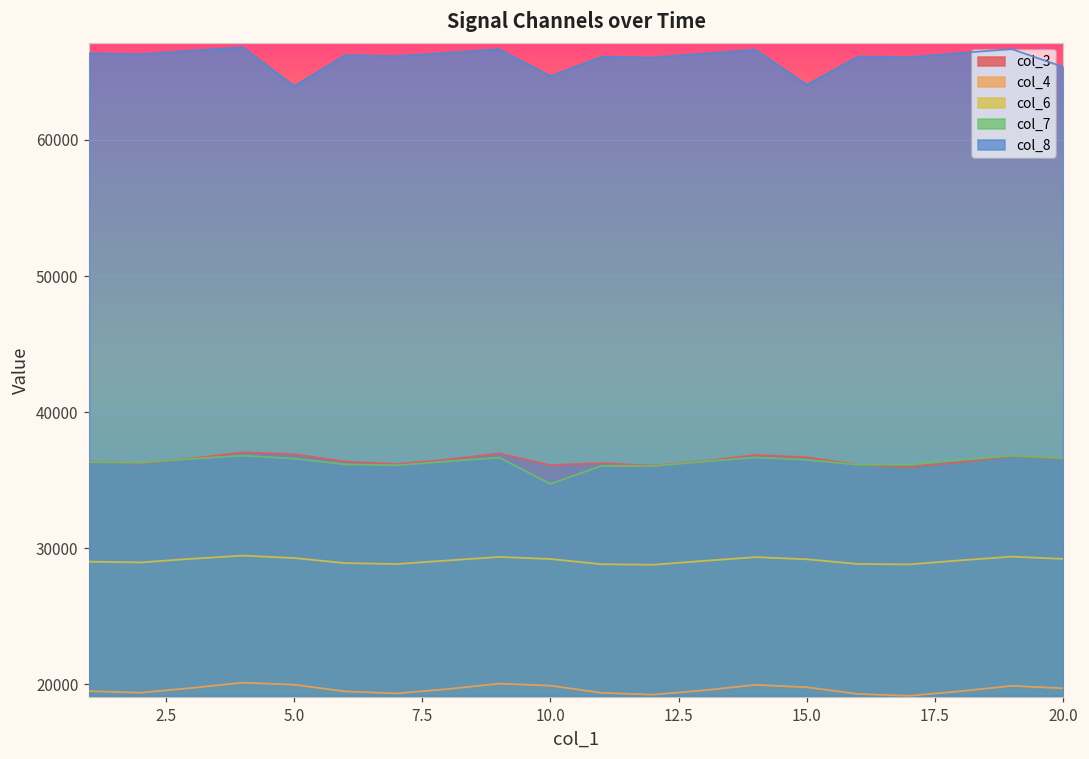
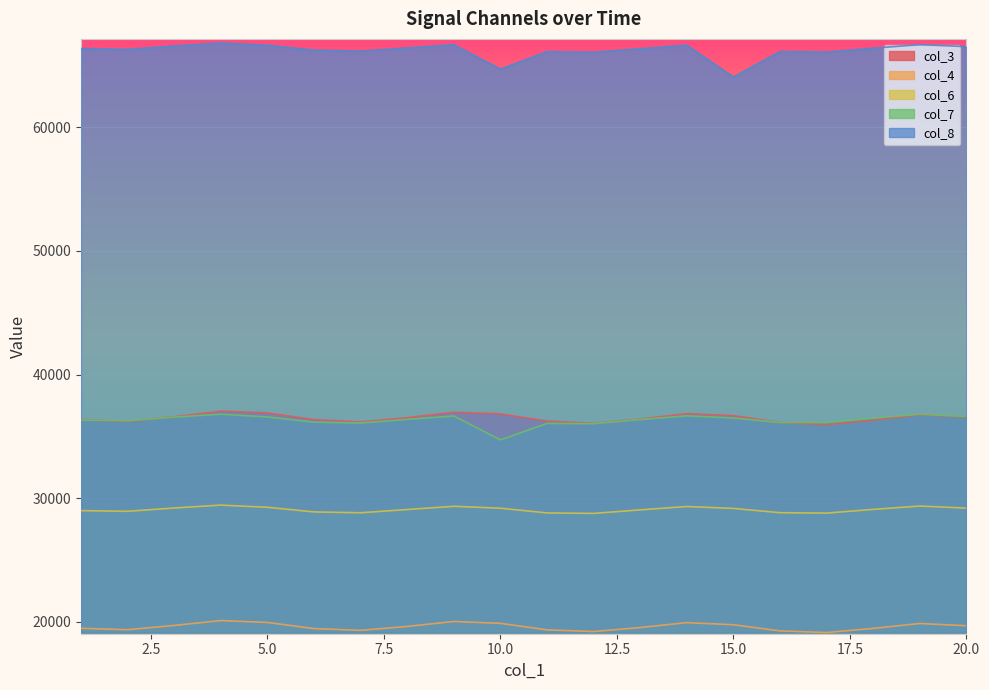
col_8, 5.0: 64000 -> 66600
col_3, 10.0: 36100 -> 36800
col_8, 20.0: 65400 -> 66500
